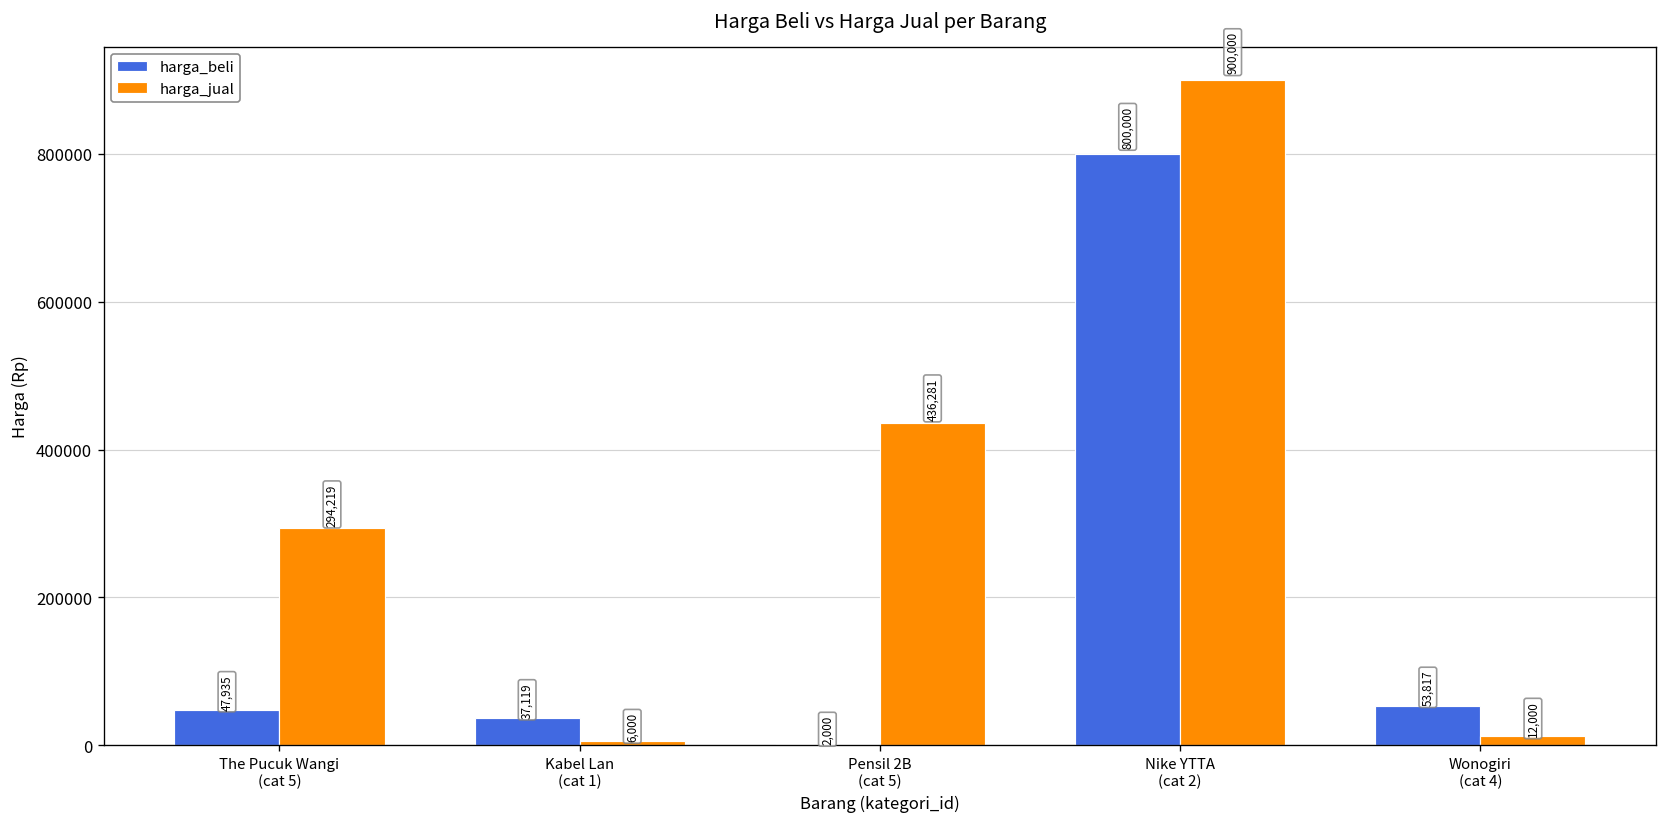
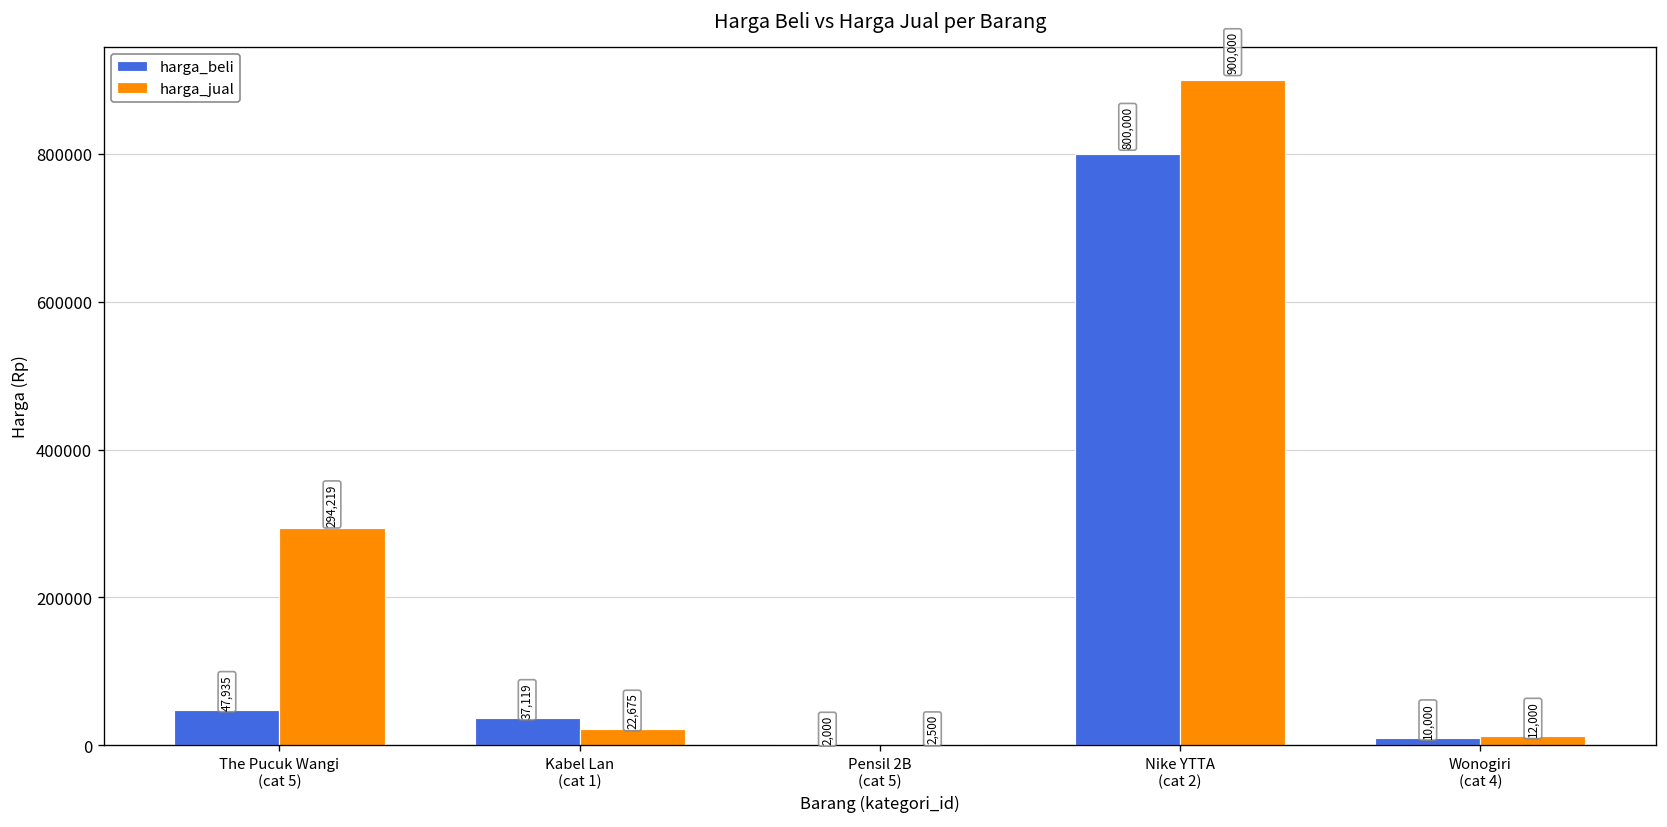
harga_jual, Kabel Lan (cat 1): 6,000 -> 22,675
harga_jual, Pensil 2B (cat 5): 436,281 -> 2,500
harga_beli, Wonogiri (cat 4): 53,817 -> 10,000
